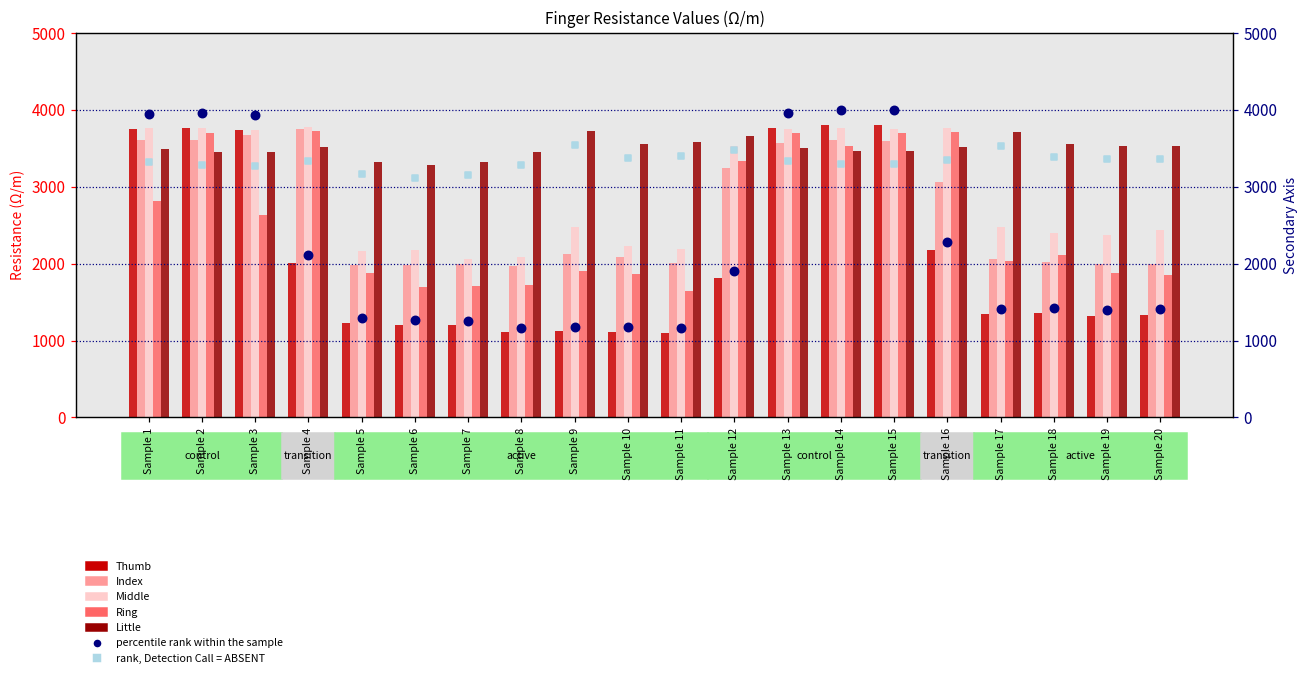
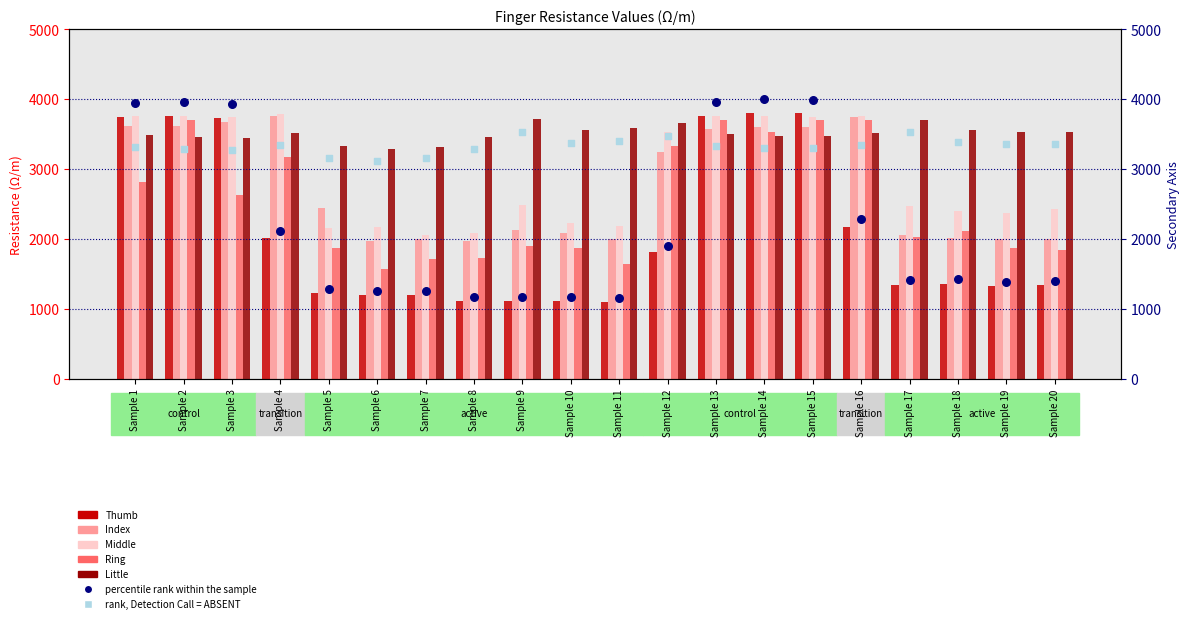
Ring, Sample 4: 3700 -> 3200
Index, Sample 5: 2000 -> 2400
Ring, Sample 6: 1700 -> 1600
Index, Sample 16: 3100 -> 3700
